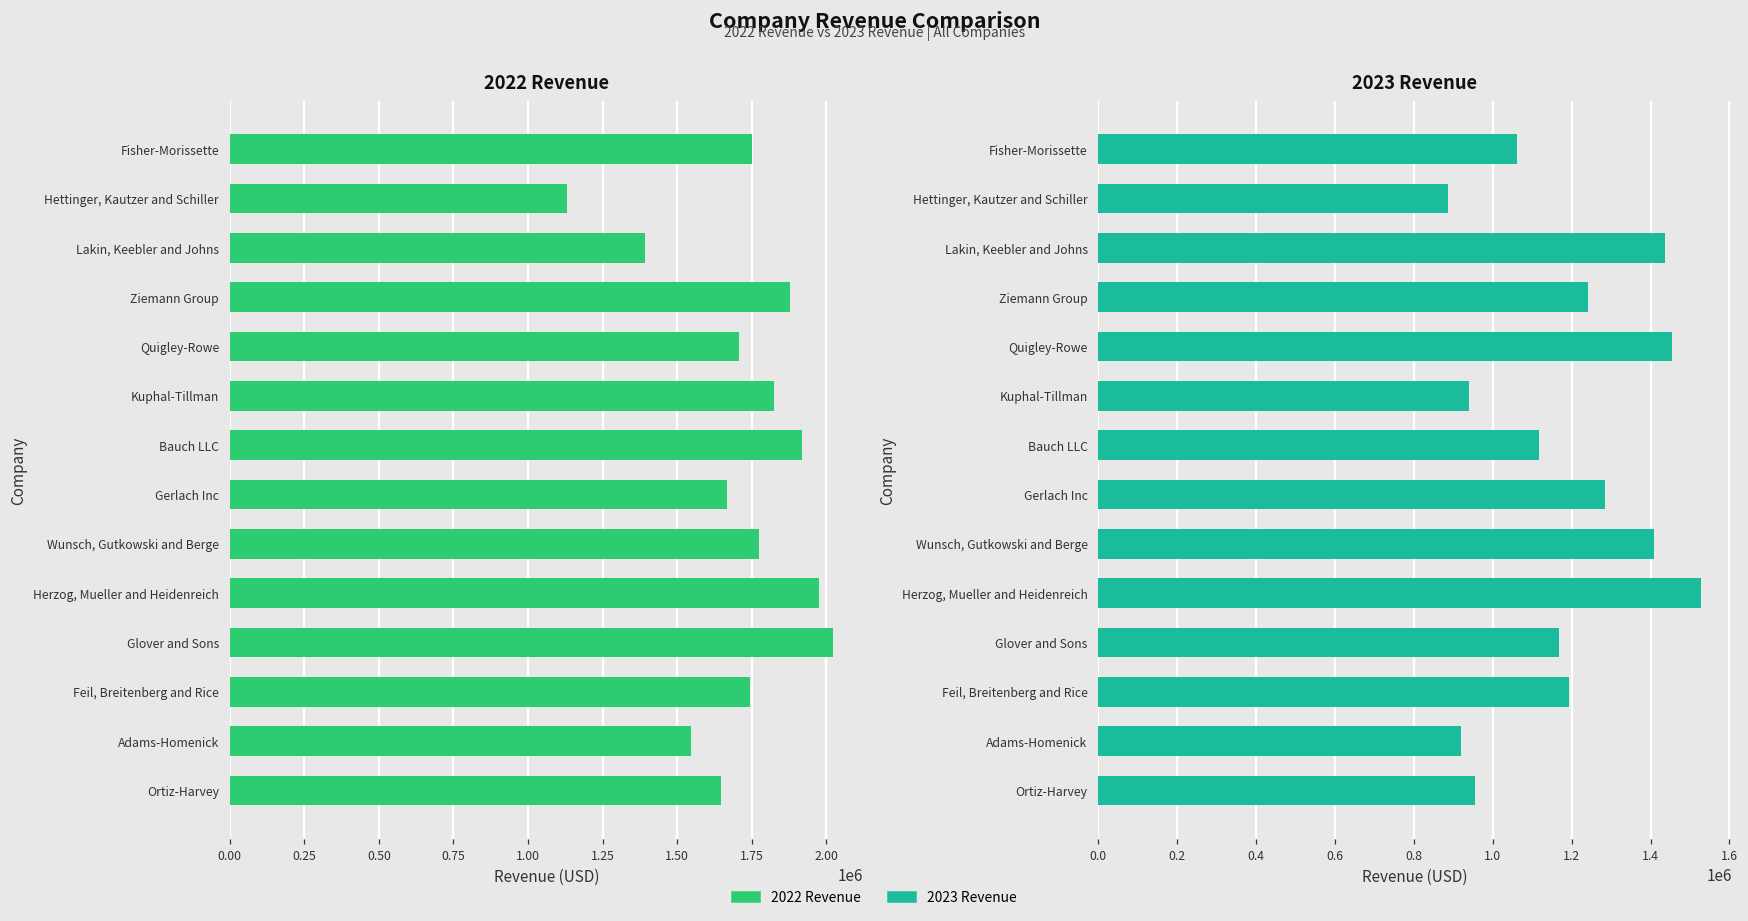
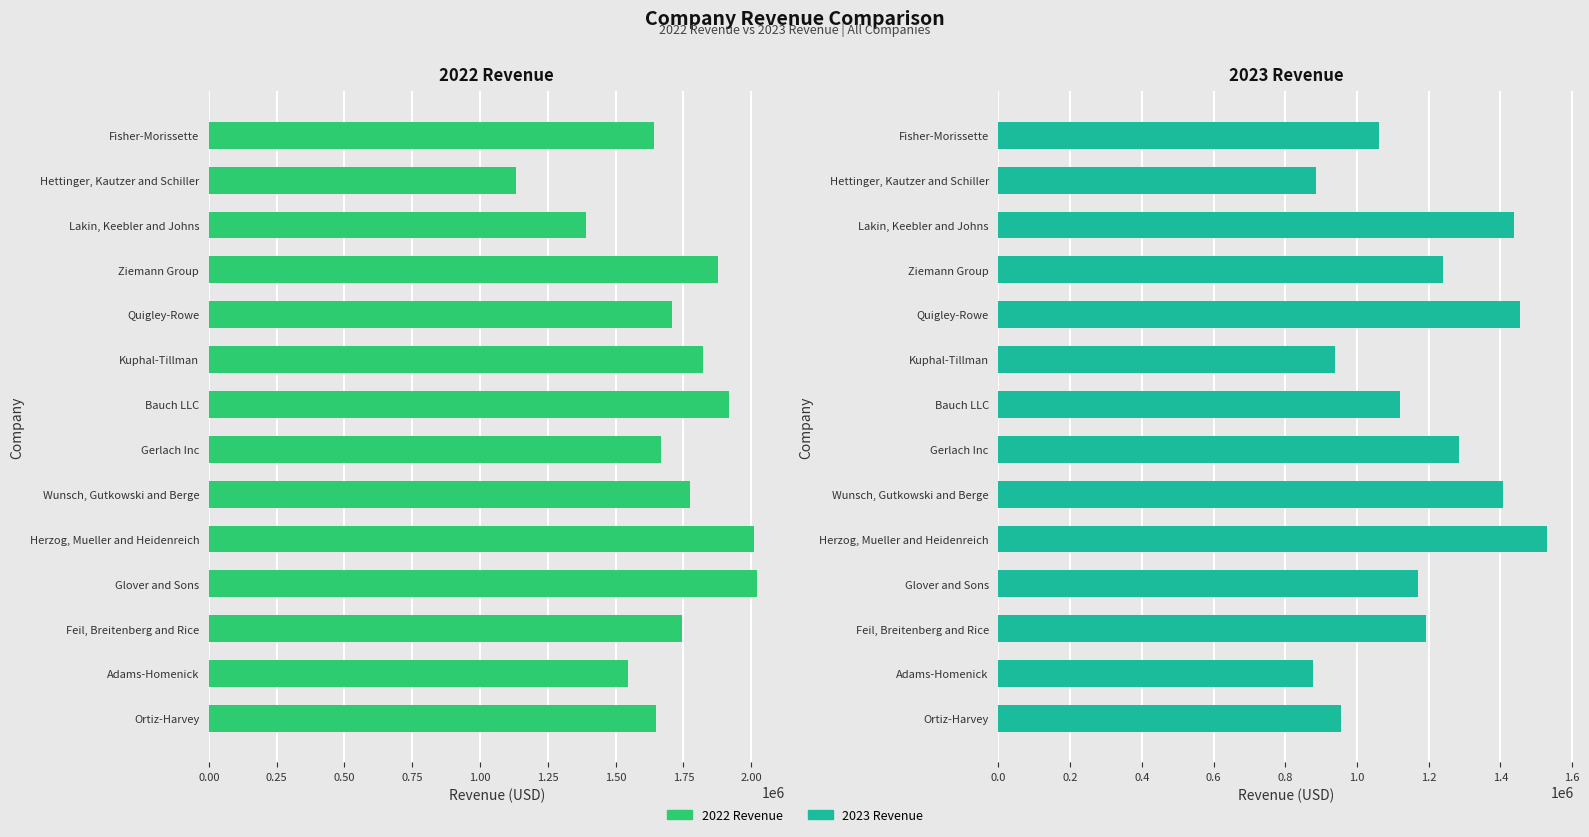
2022 Revenue, Fisher-Morissette: 1750000 -> 1640000
2022 Revenue, Herzog, Mueller and Heidenreich: 1970000 -> 2010000
2023 Revenue, Adams-Homenick: 920000 -> 880000
